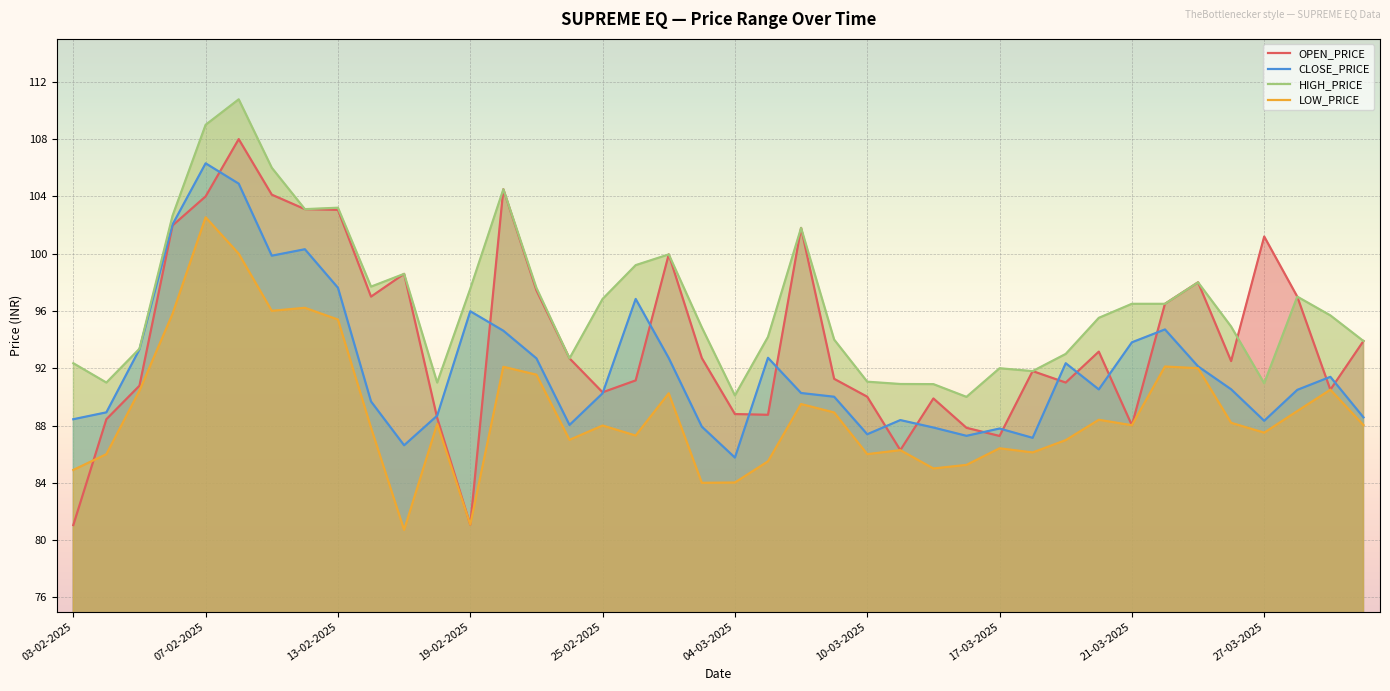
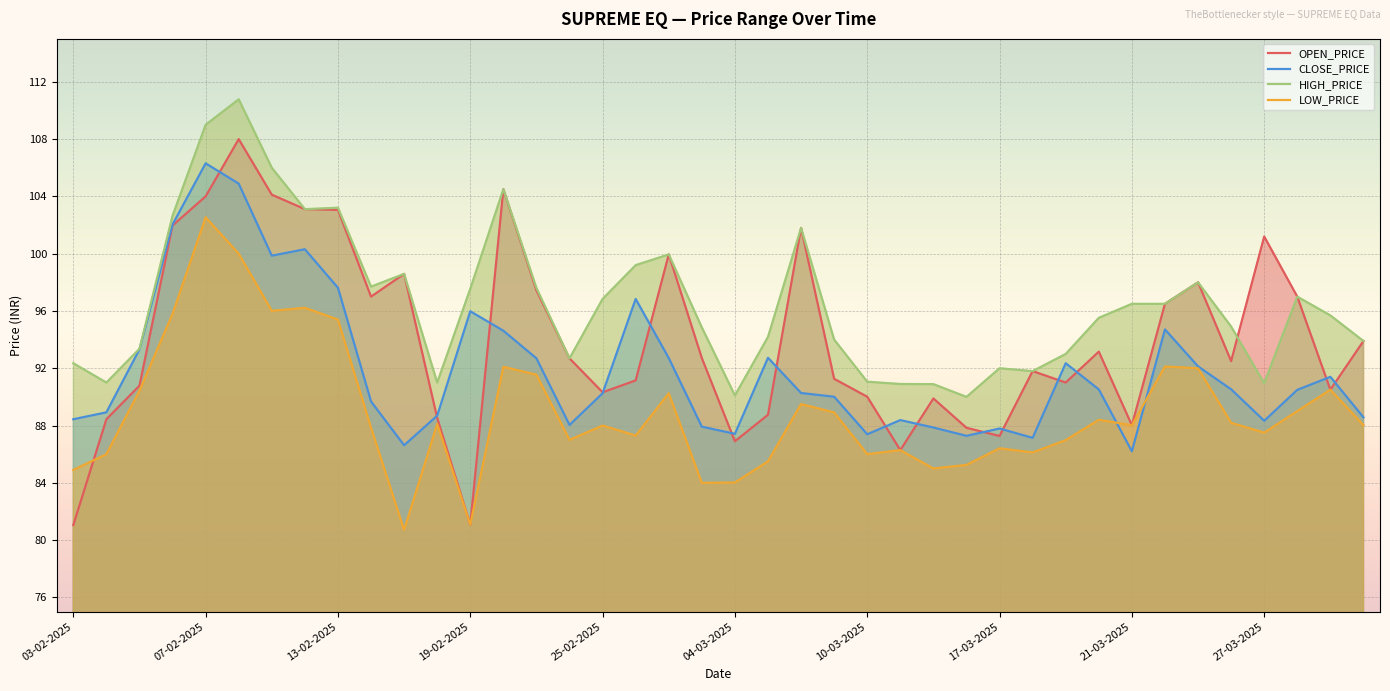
OPEN_PRICE, 04-03-2025: 88.8 -> 86.9
CLOSE_PRICE, 04-03-2025: 85.8 -> 87.4
CLOSE_PRICE, 21-03-2025: 93.8 -> 86.2
